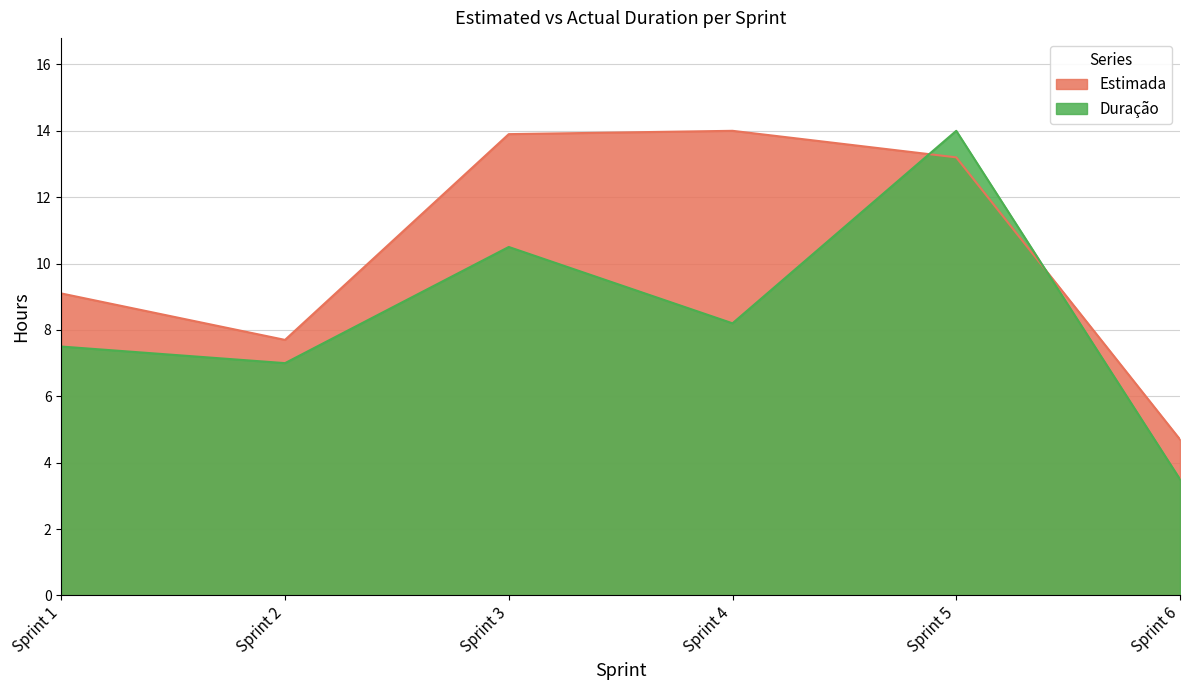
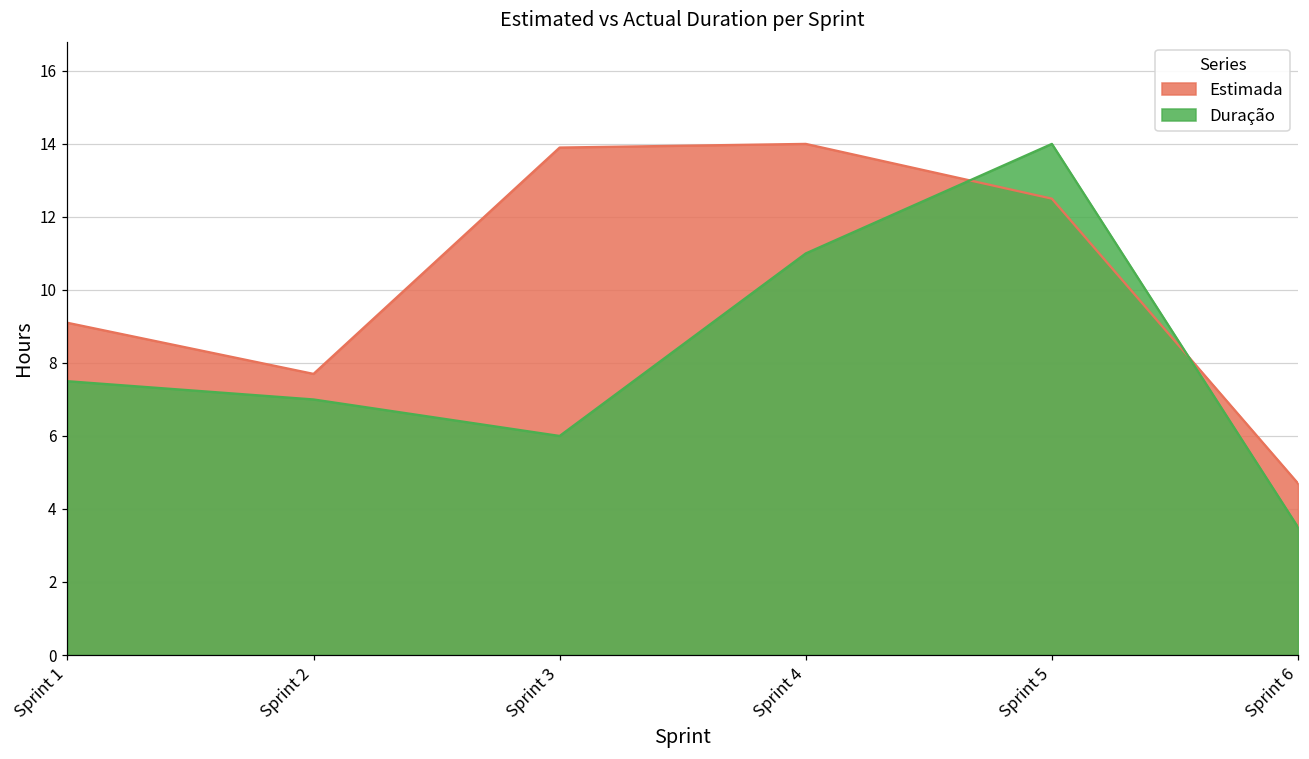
Duração, Sprint 3: 10.5 -> 6.0
Duração, Sprint 4: 8.2 -> 11.0
Estimada, Sprint 5: 13.2 -> 12.5
